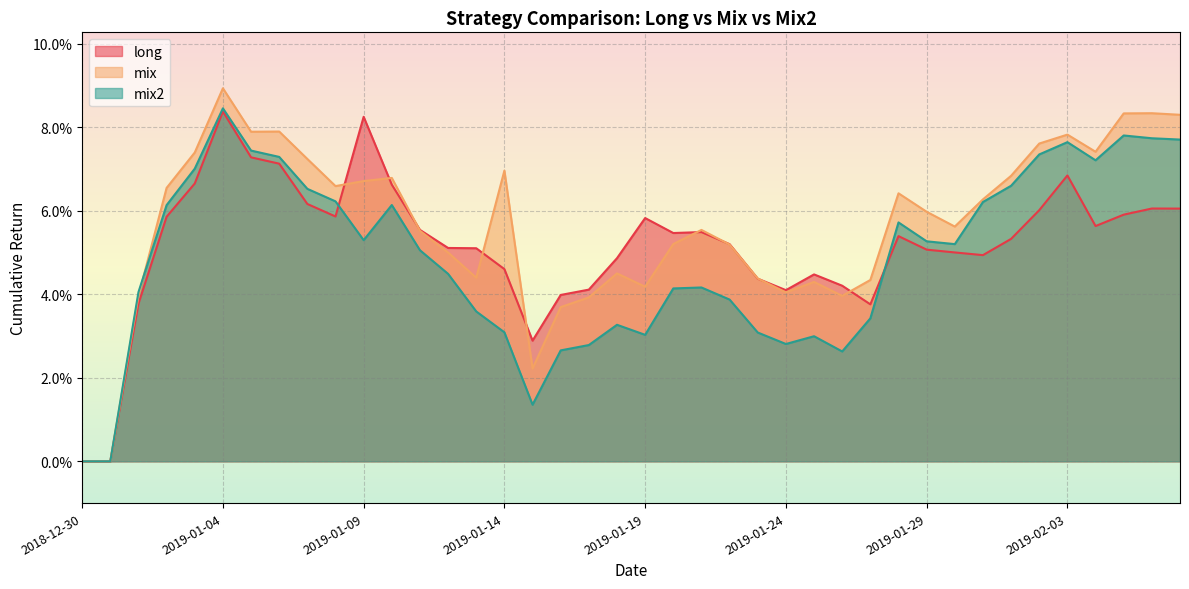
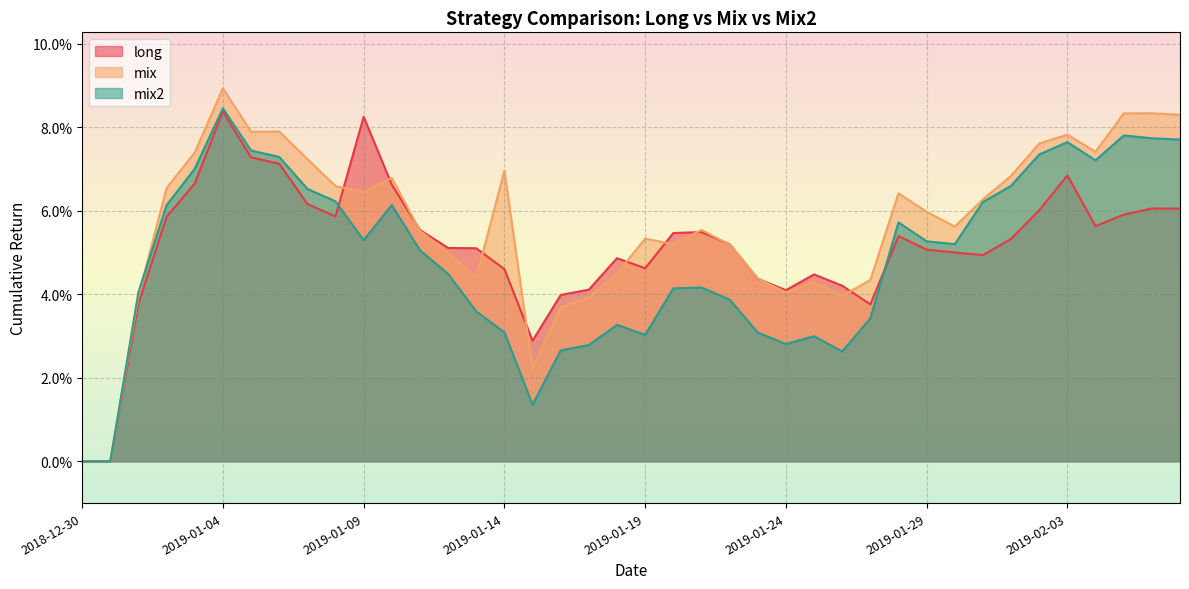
mix, 2019-01-09: 6.7% -> 6.5%
long, 2019-01-19: 5.8% -> 4.6%
mix, 2019-01-19: 4.2% -> 5.3%
